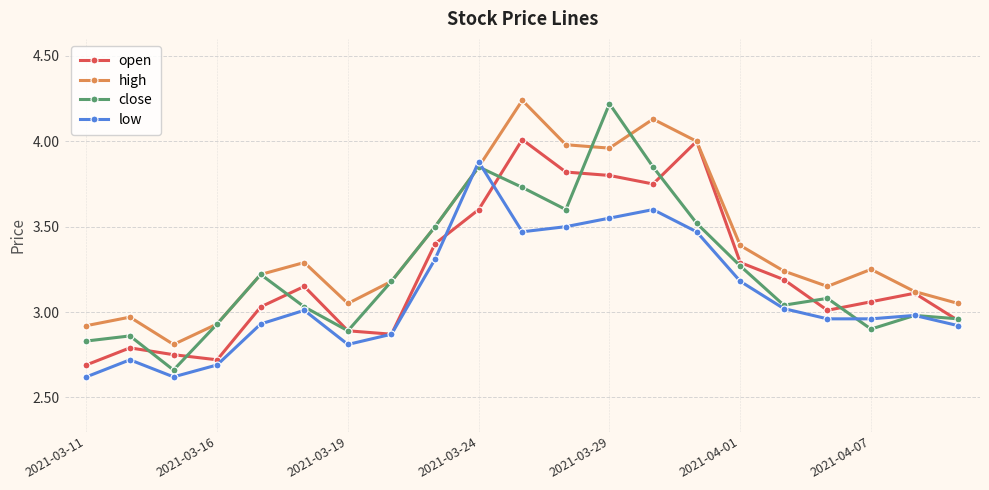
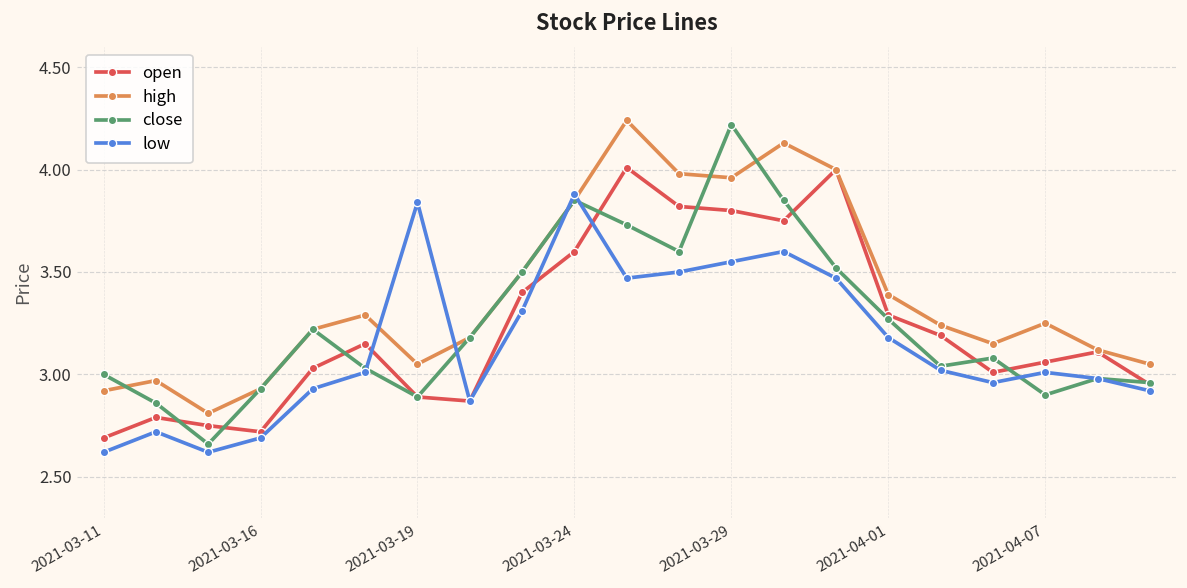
close, 2021-03-11: 2.83 -> 3.00
low, 2021-03-19: 2.81 -> 3.84
low, 2021-04-07: 2.96 -> 3.01
